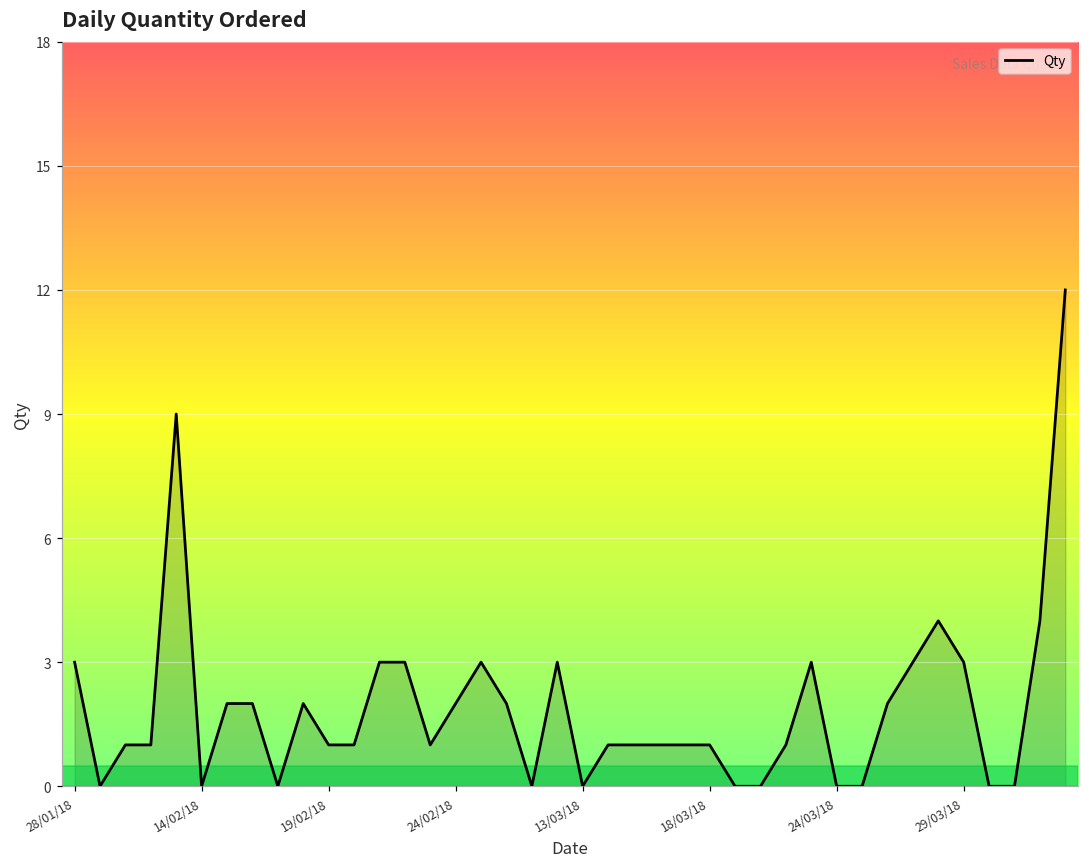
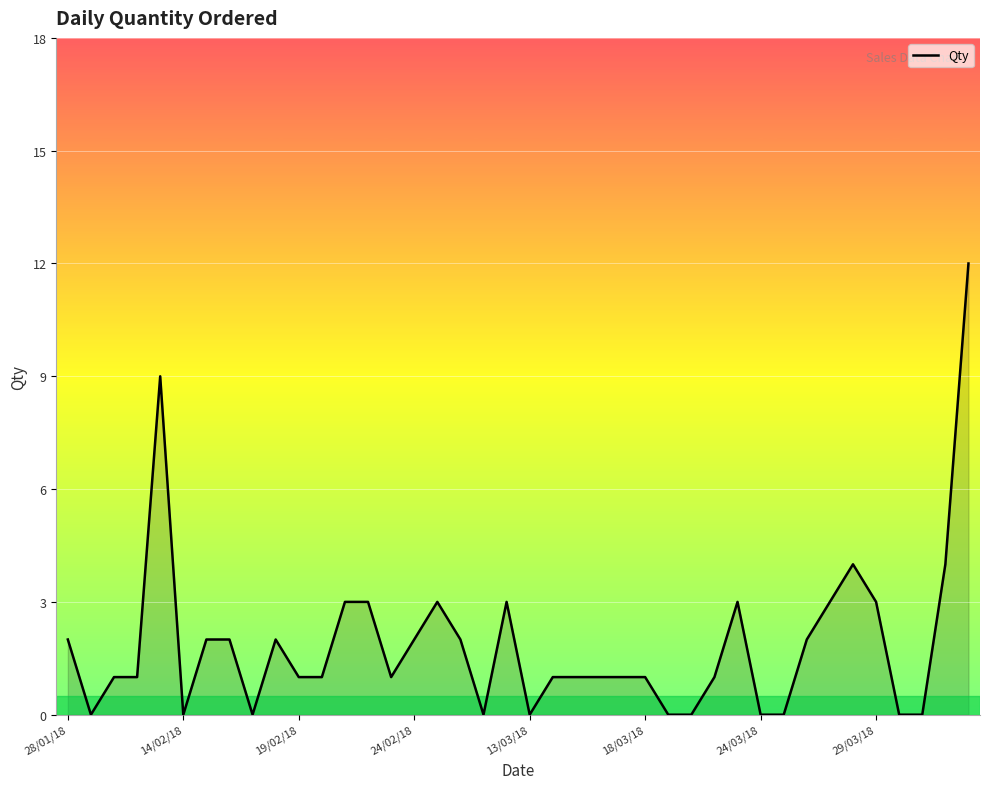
28/01/18: 3 -> 2
